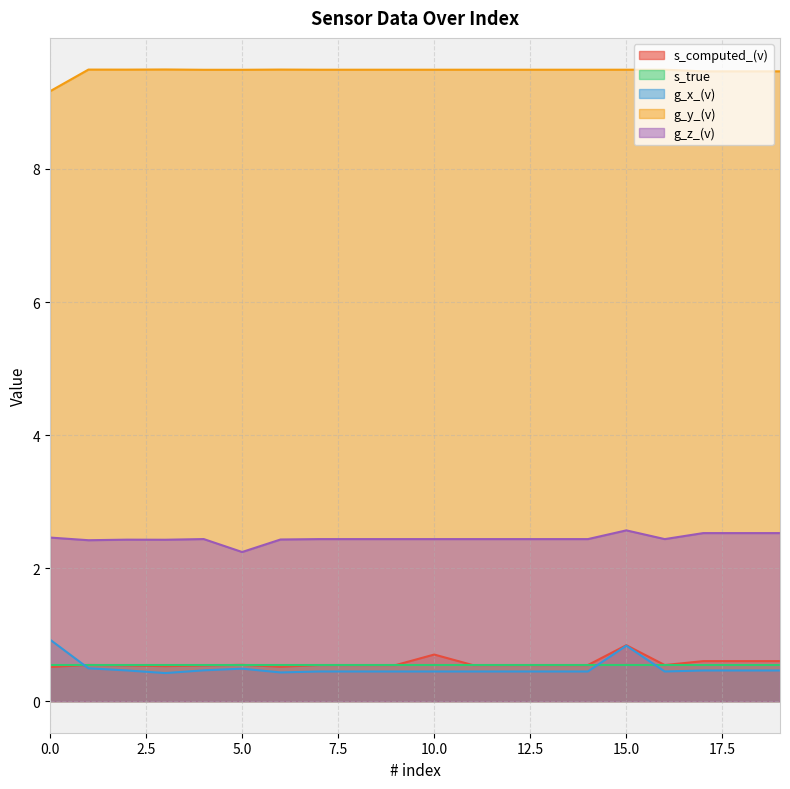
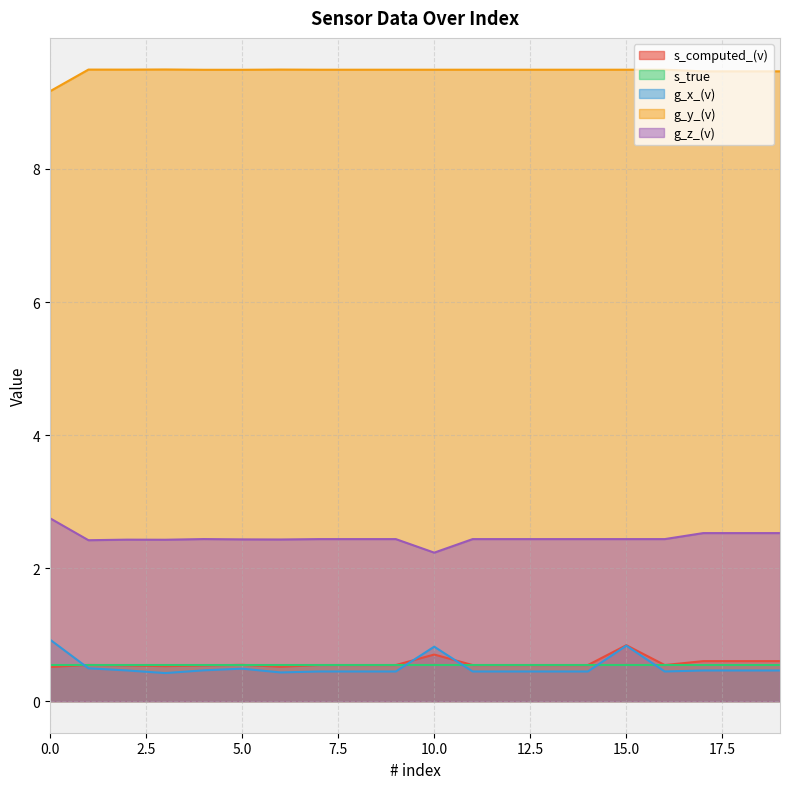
g_z_(v), 0.0: 2.5 -> 2.7
g_z_(v), 5.0: 2.2 -> 2.4
g_x_(v), 10.0: 0.4 -> 0.8
g_z_(v), 10.0: 2.4 -> 2.2
g_z_(v), 15.0: 2.6 -> 2.4
